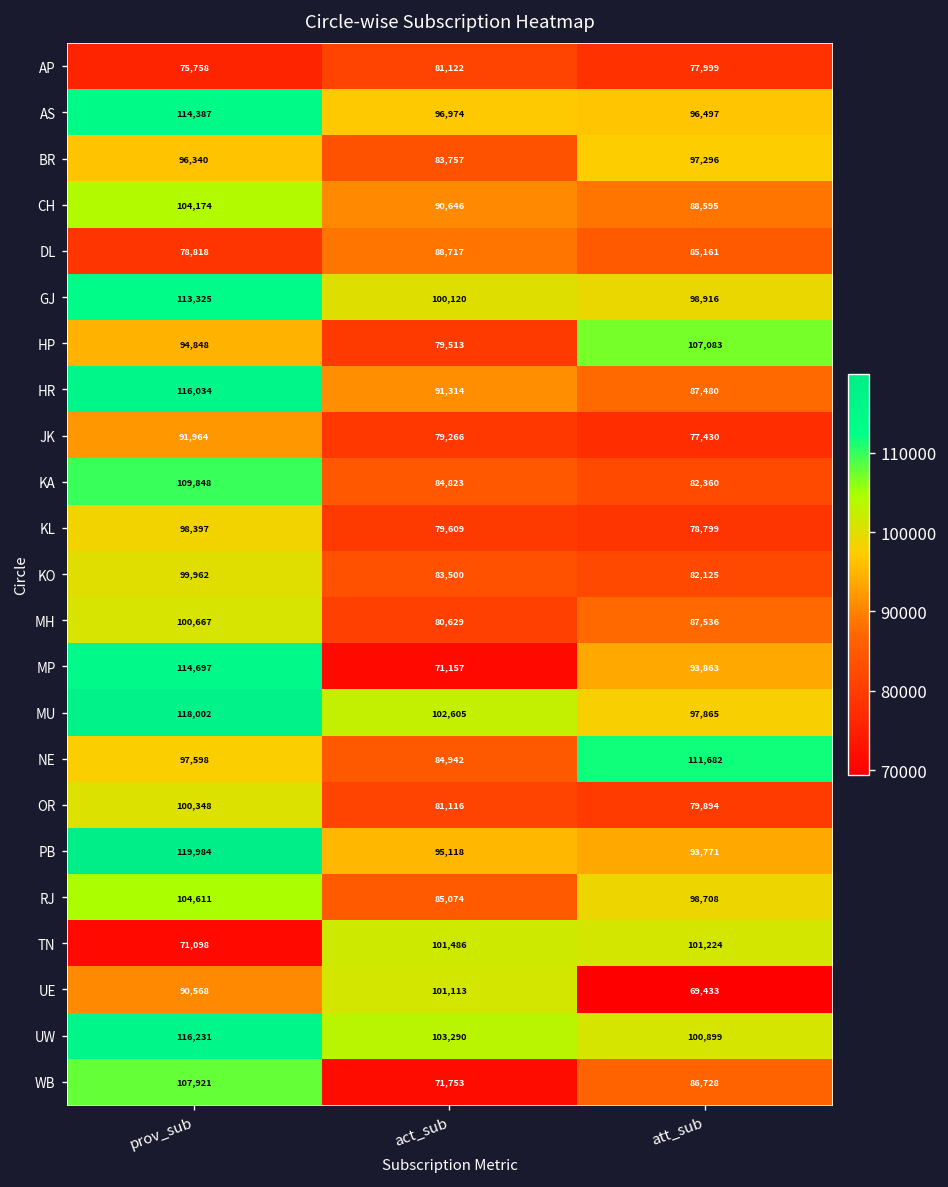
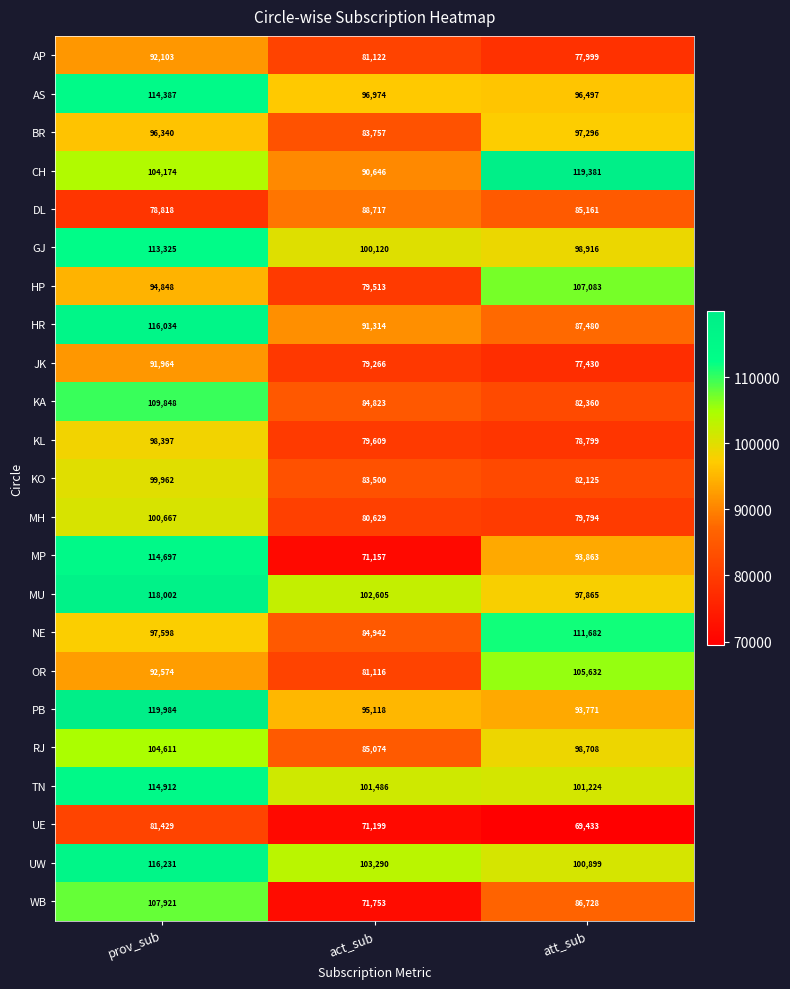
AP, prov_sub: 75,758 -> 92,103
CH, att_sub: 88,595 -> 119,381
MH, att_sub: 87,536 -> 79,794
OR, prov_sub: 100,348 -> 92,574
OR, att_sub: 79,894 -> 105,632
TN, prov_sub: 71,098 -> 114,912
UE, prov_sub: 90,568 -> 81,429
UE, act_sub: 101,113 -> 71,199
